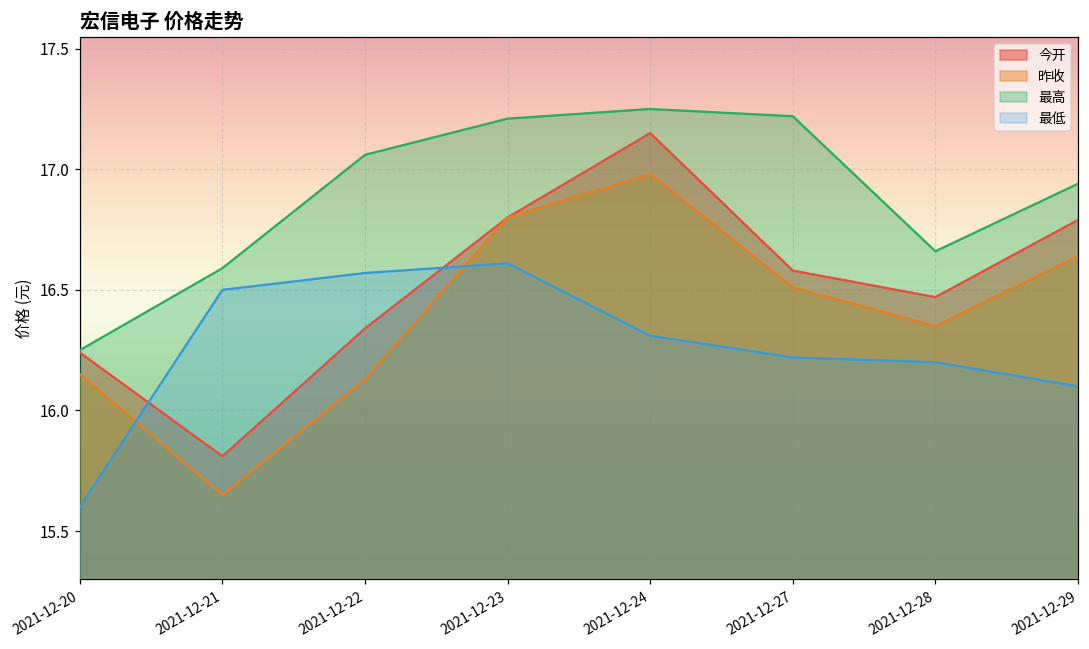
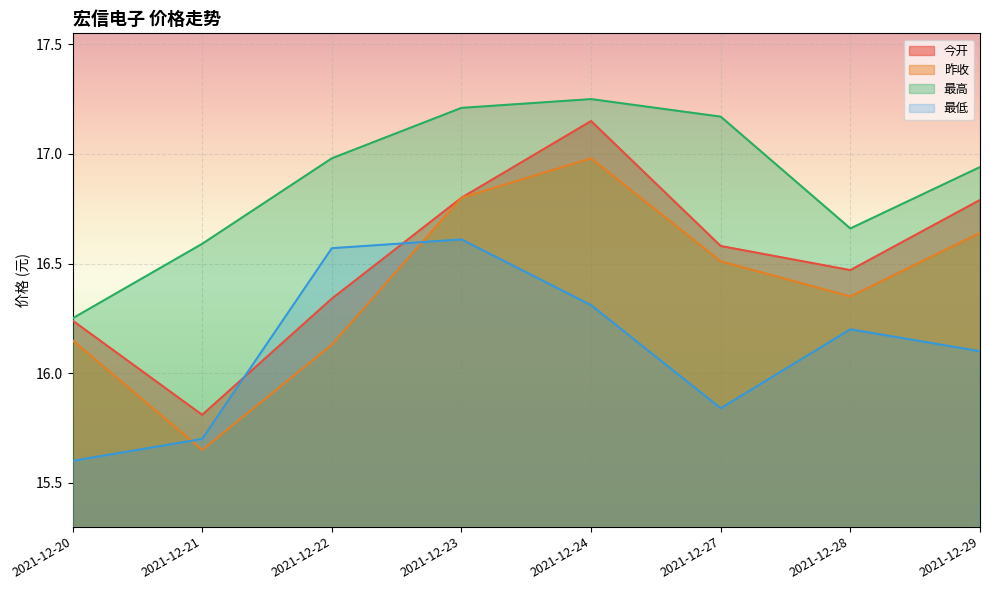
最低, 2021-12-21: 16.5 -> 15.7
最高, 2021-12-22: 17.06 -> 16.98
最高, 2021-12-27: 17.22 -> 17.17
最低, 2021-12-27: 16.22 -> 15.84
